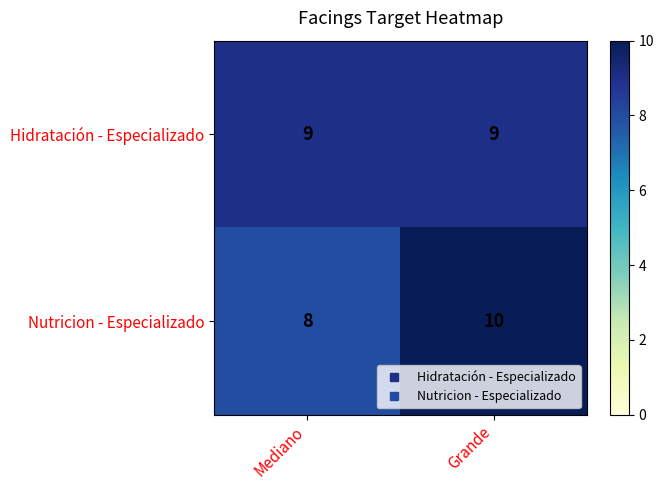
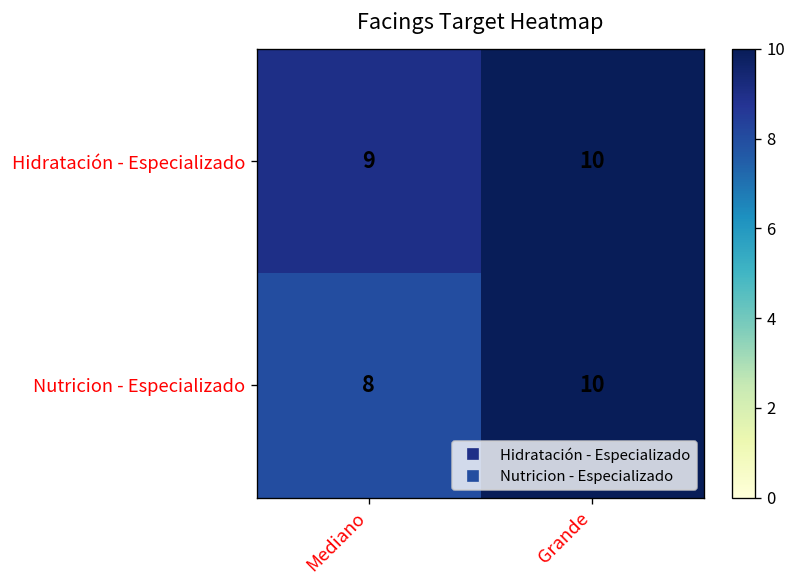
Hidratación - Especializado, Grande: 9 -> 10
